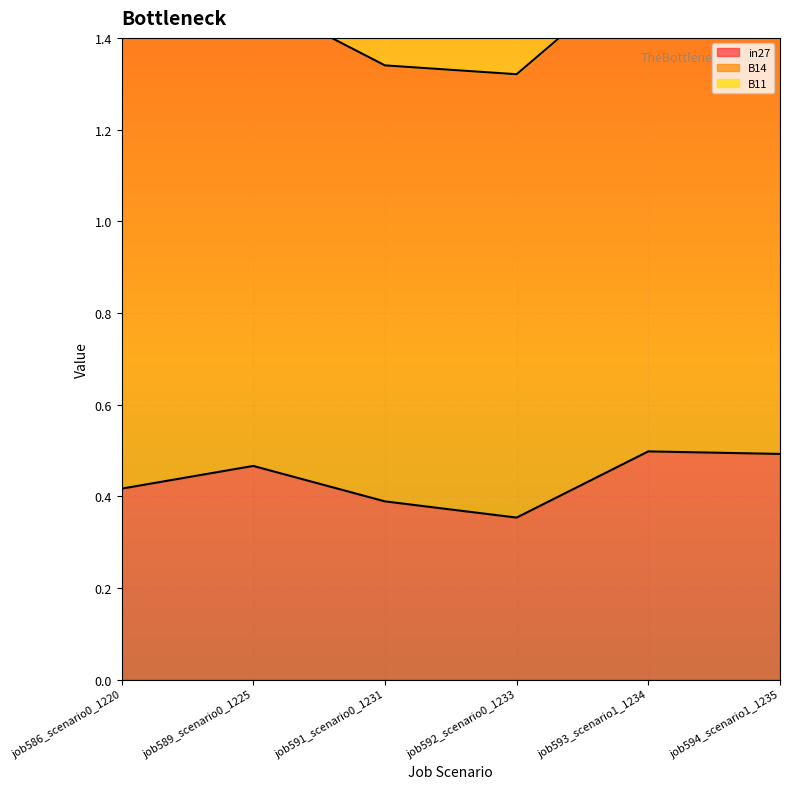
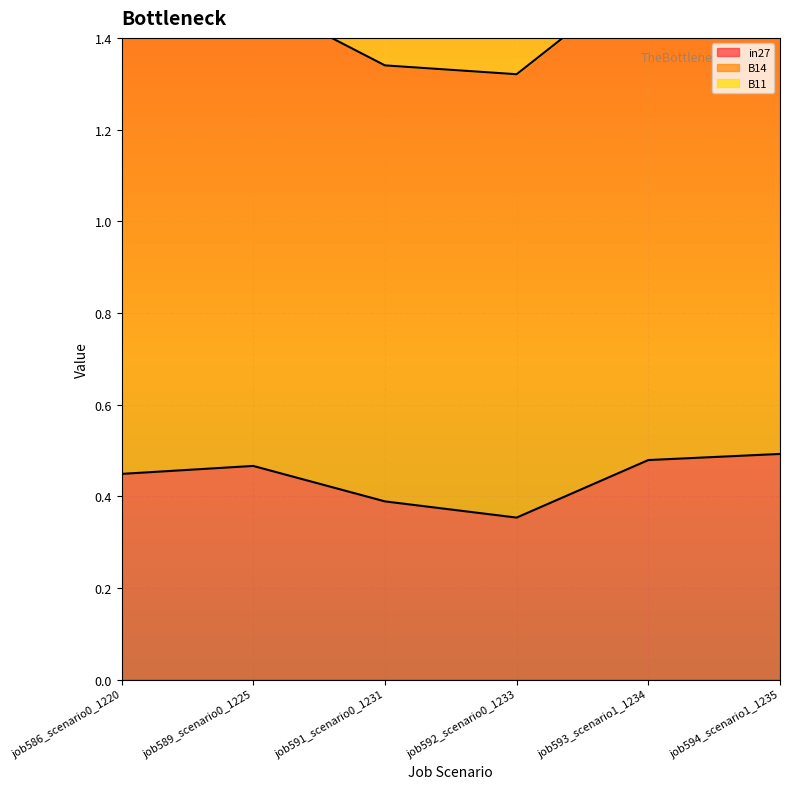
in27, job586_scenario0_1220: 0.42 -> 0.45
in27, job593_scenario1_1234: 0.50 -> 0.48
